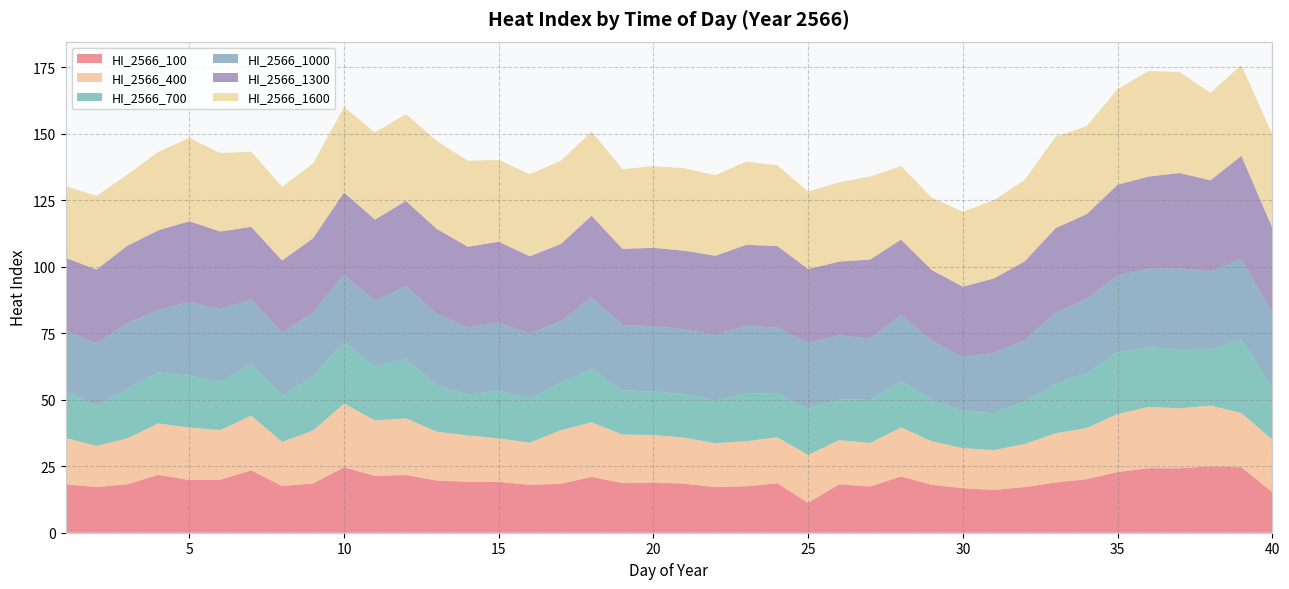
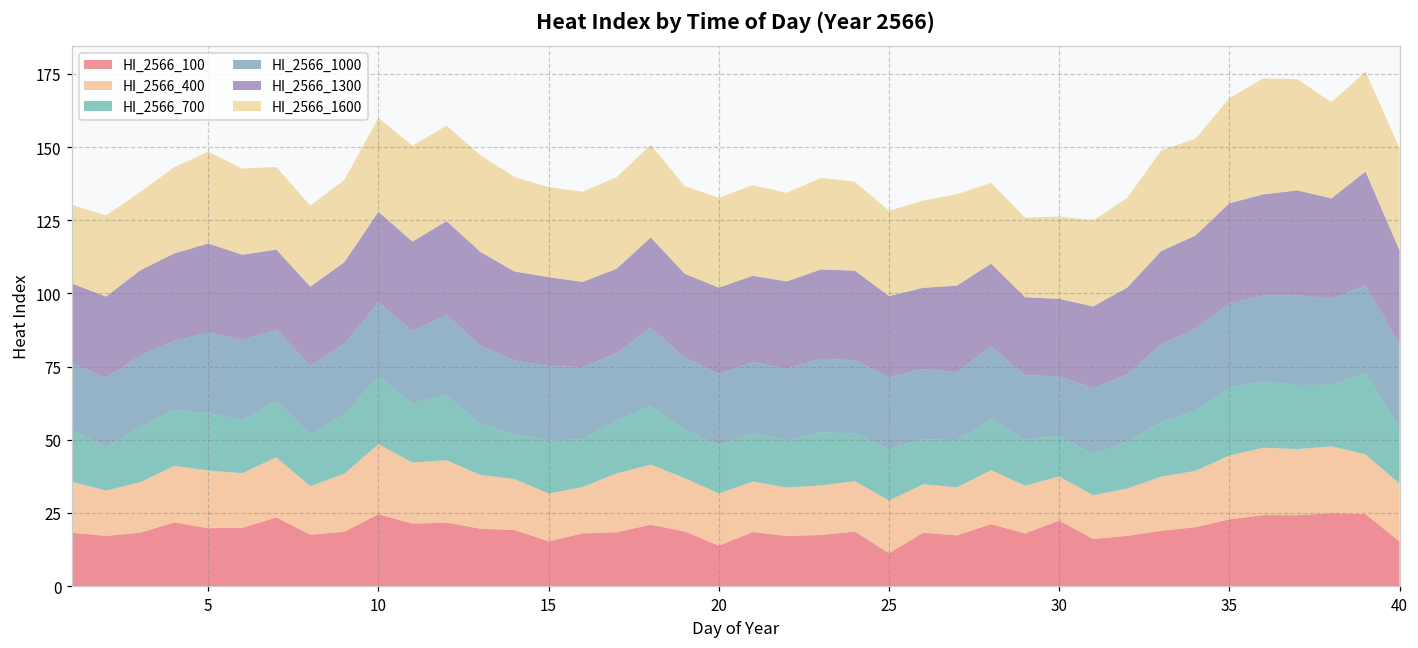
HI_2566_100, 15: 19 -> 15
HI_2566_100, 20: 19 -> 14
HI_2566_100, 30: 17 -> 22
